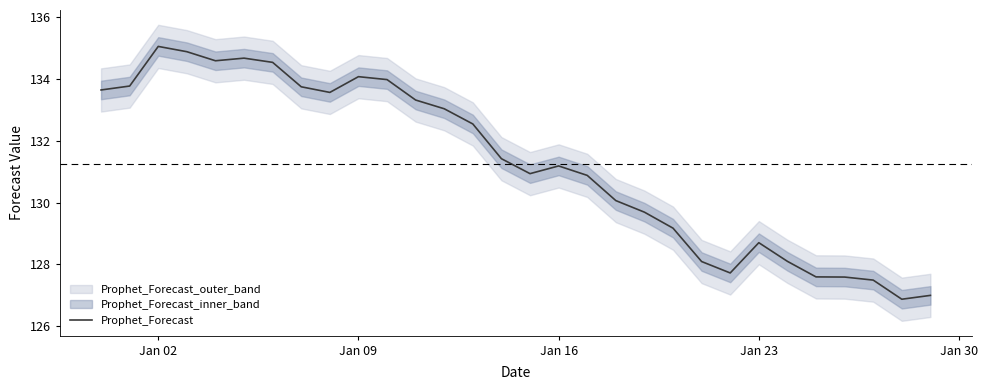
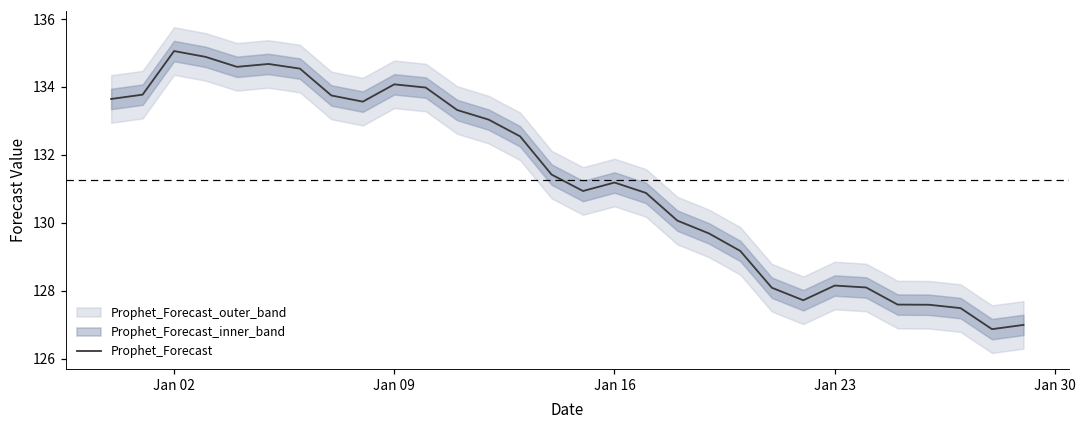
Prophet_Forecast, Jan 23: 128.7 -> 128.2
